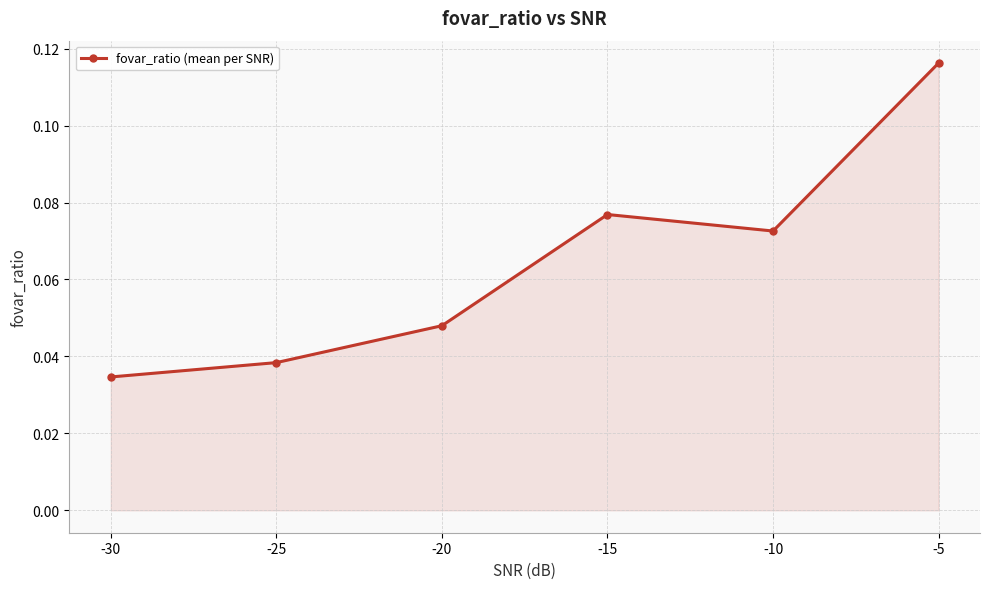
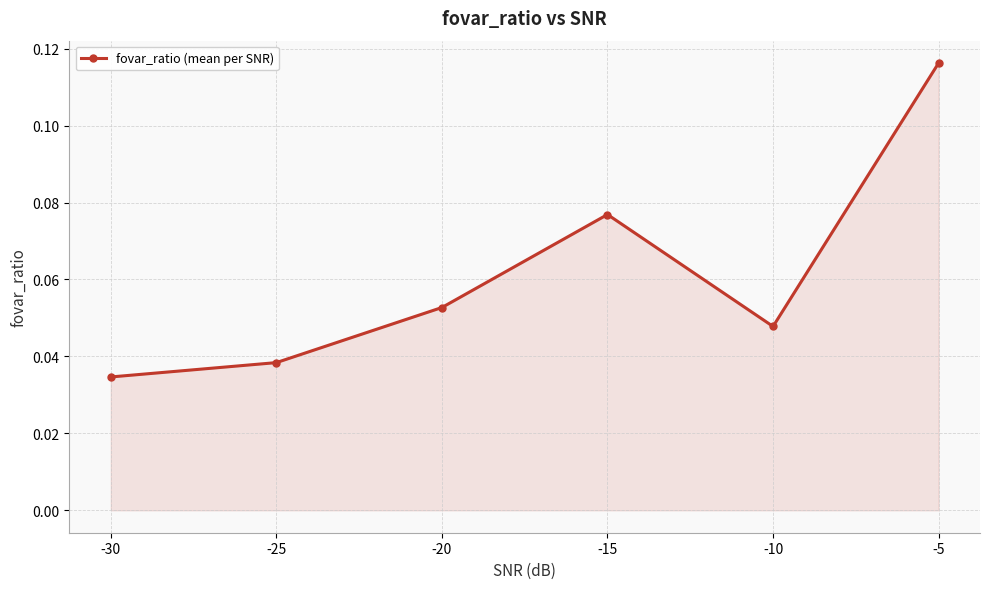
-20: 0.048 -> 0.053
-10: 0.073 -> 0.048
